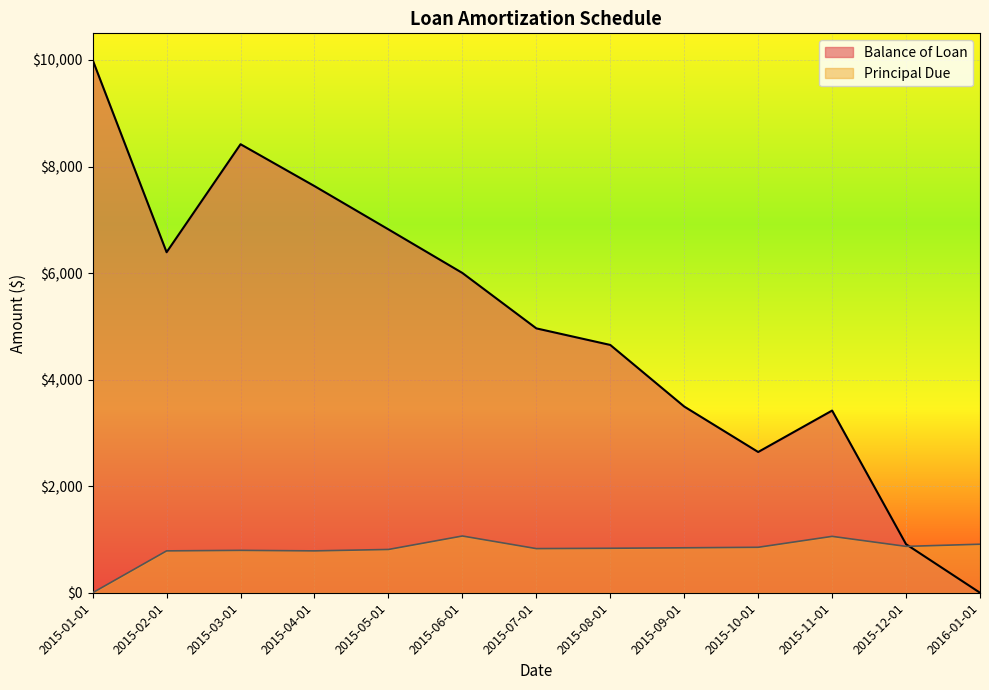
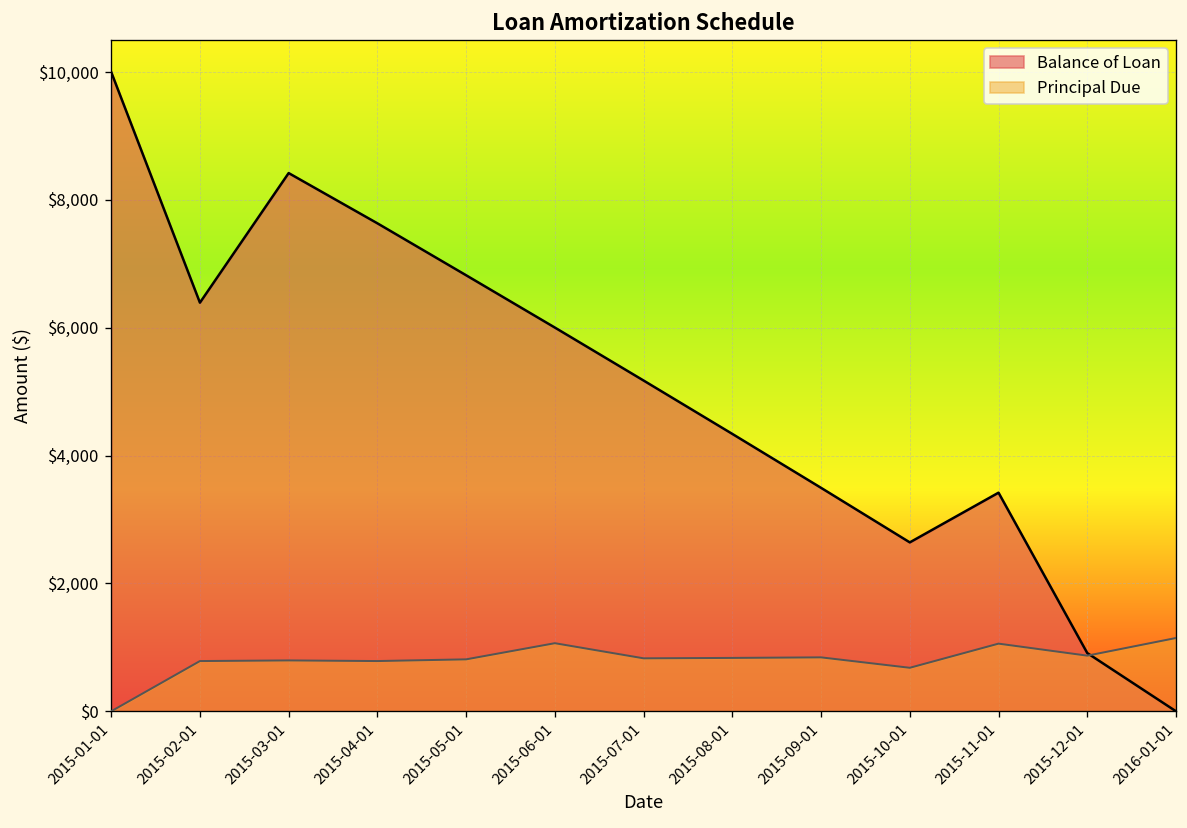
Balance of Loan, 2015-07-01: $5,000 -> $5,200
Balance of Loan, 2015-08-01: $4,700 -> $4,300
Principal Due, 2015-10-01: $900 -> $700
Principal Due, 2016-01-01: $900 -> $1,100
